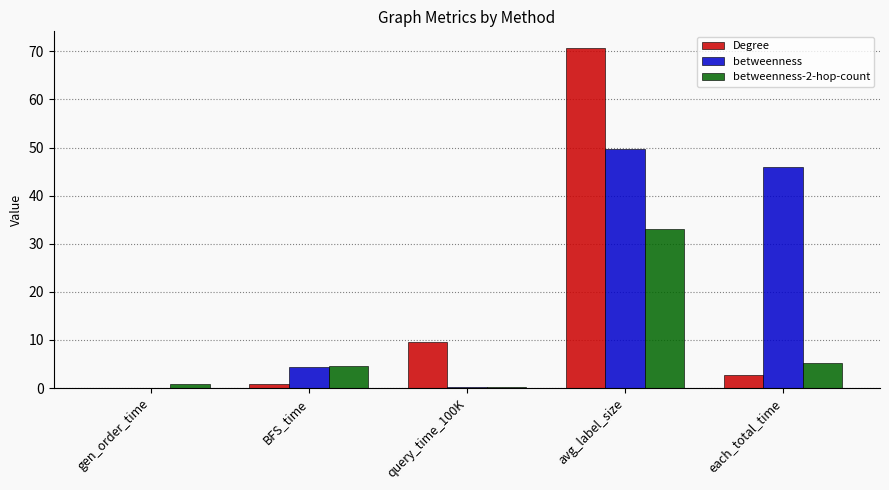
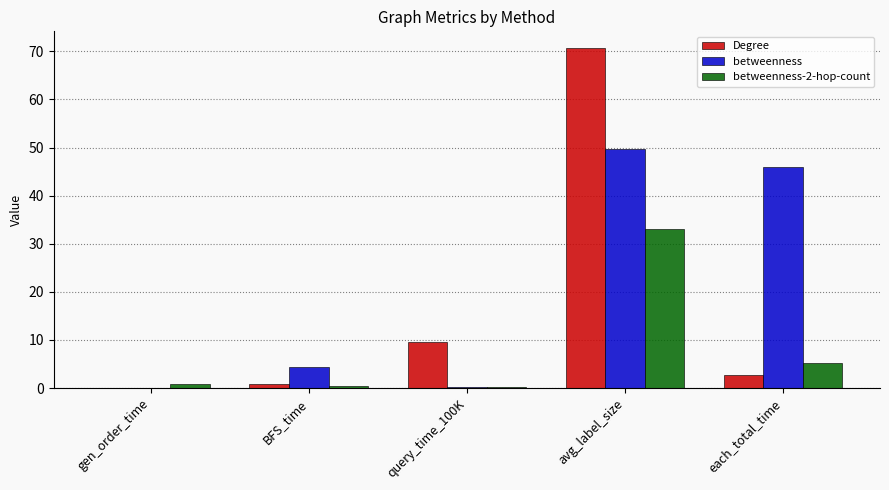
betweenness-2-hop-count, BFS_time: 5 -> 0
